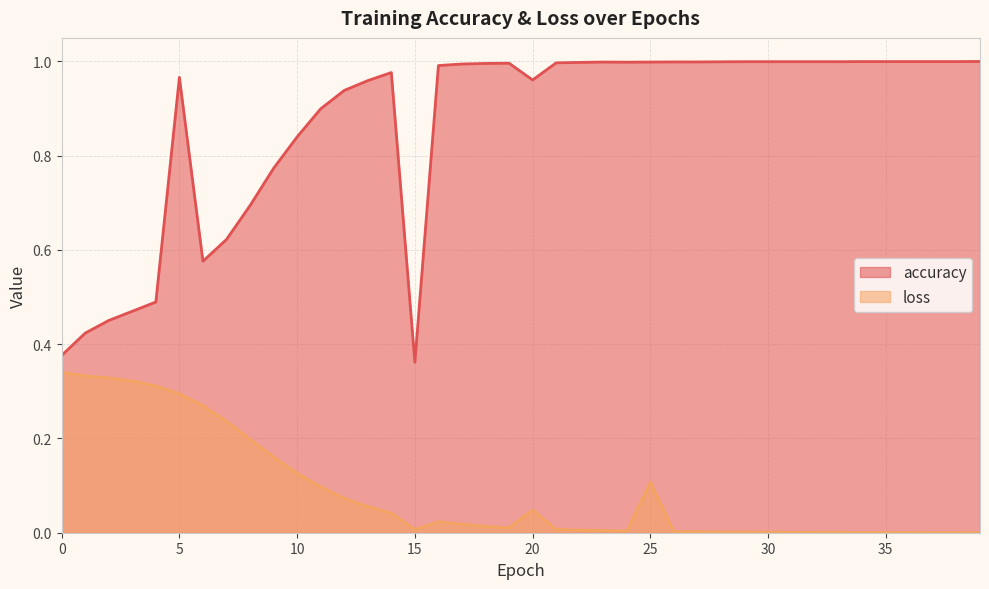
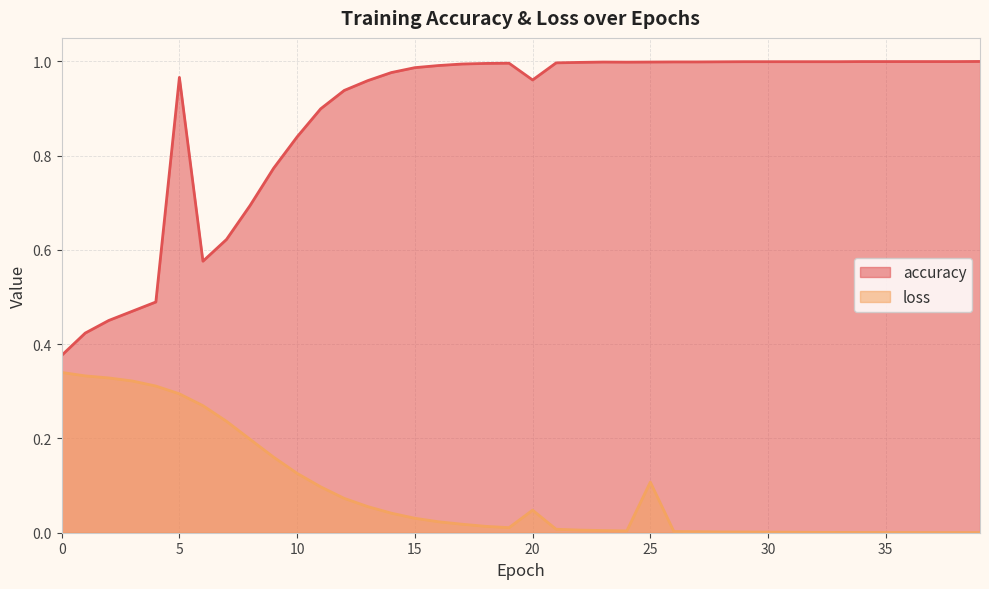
accuracy, 15: 0.36 -> 0.99
loss, 15: 0.01 -> 0.03
